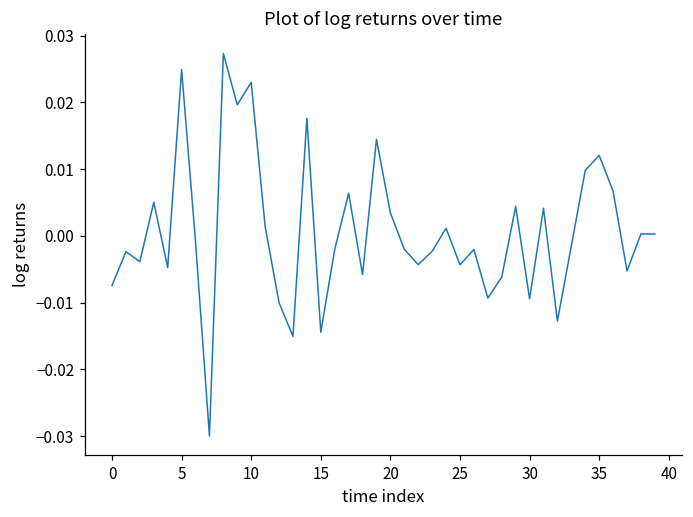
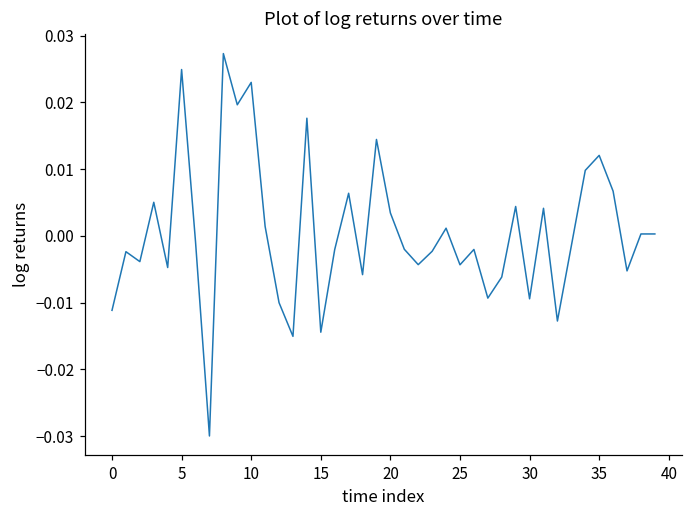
0: -0.007 -> -0.011
